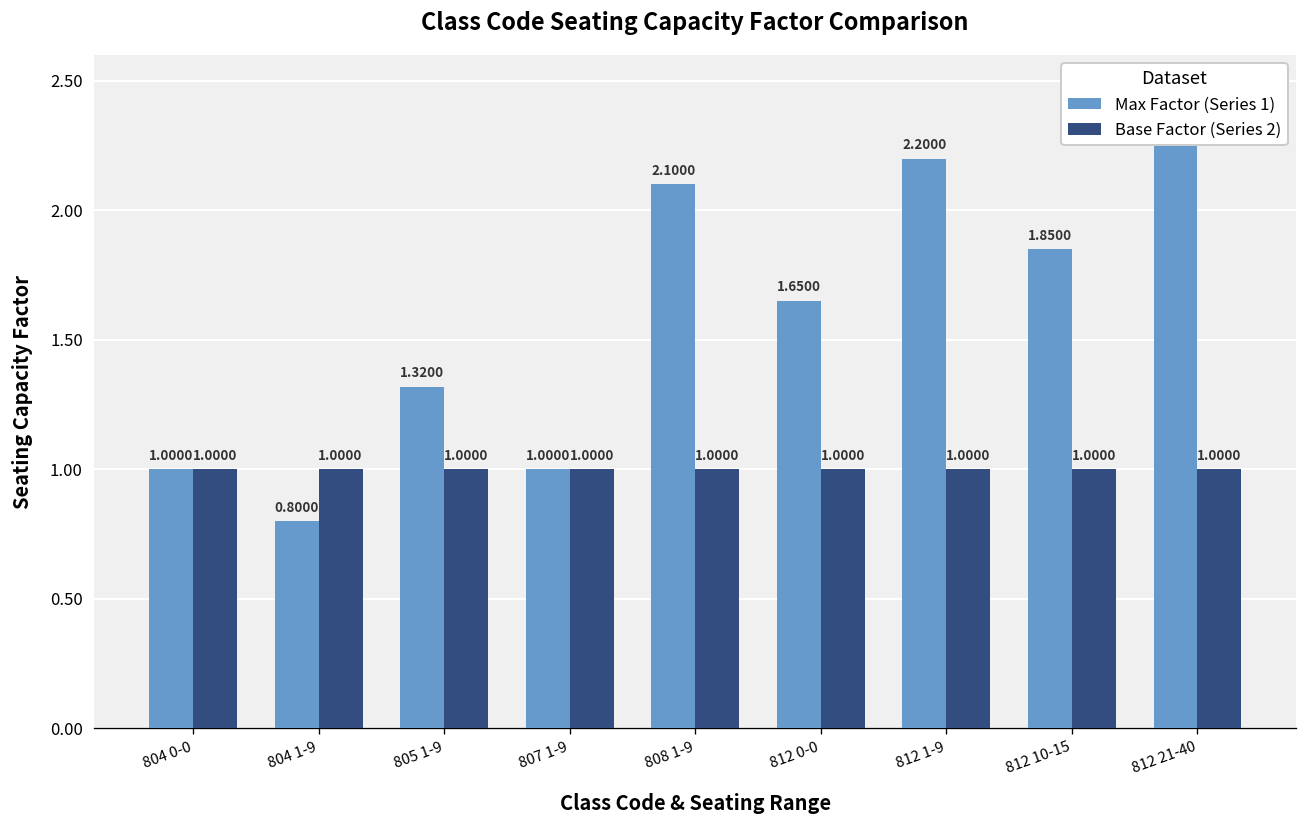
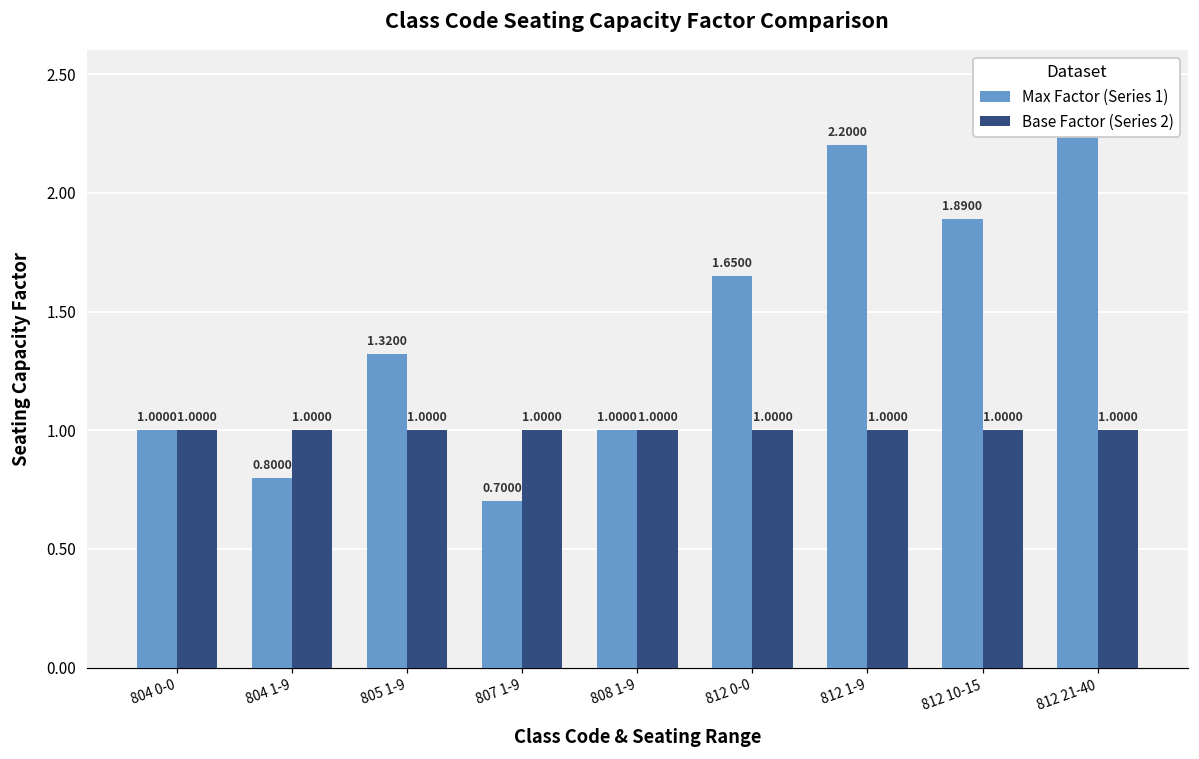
Max Factor (Series 1), 807 1-9: 1.0000 -> 0.7000
Max Factor (Series 1), 808 1-9: 2.1000 -> 1.0000
Max Factor (Series 1), 812 10-15: 1.8500 -> 1.8900
